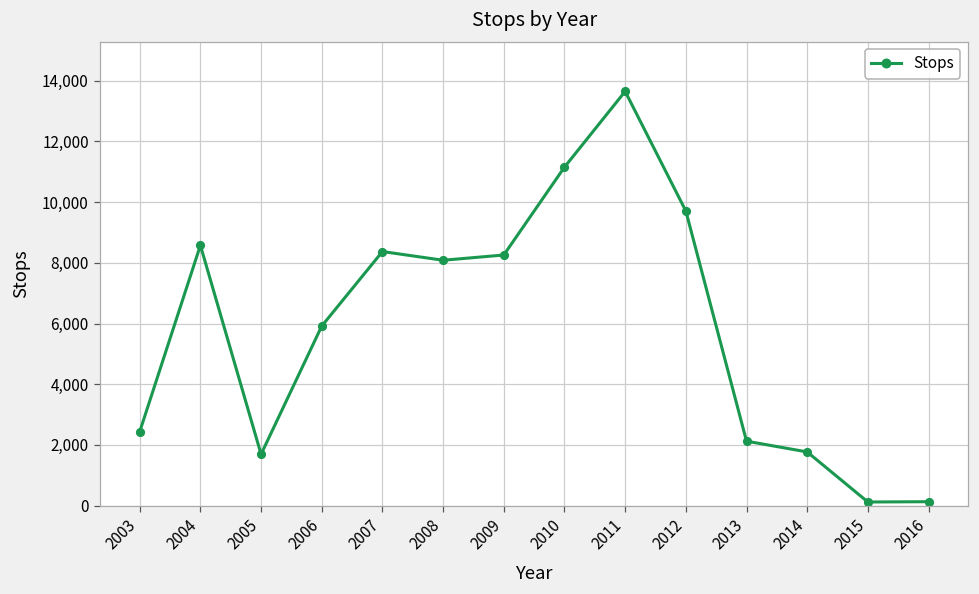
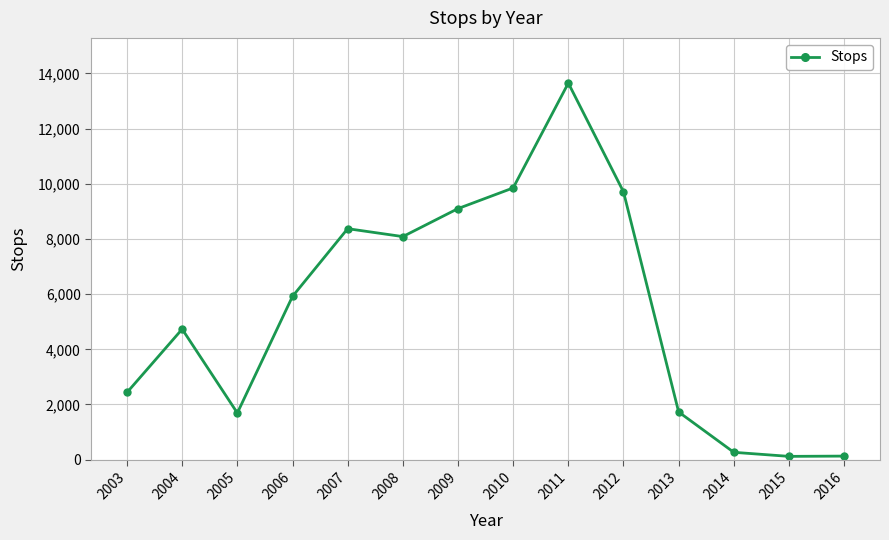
2004: 8,600 -> 4,700
2009: 8,300 -> 9,100
2010: 11,200 -> 9,900
2013: 2,100 -> 1,700
2014: 1,800 -> 300
